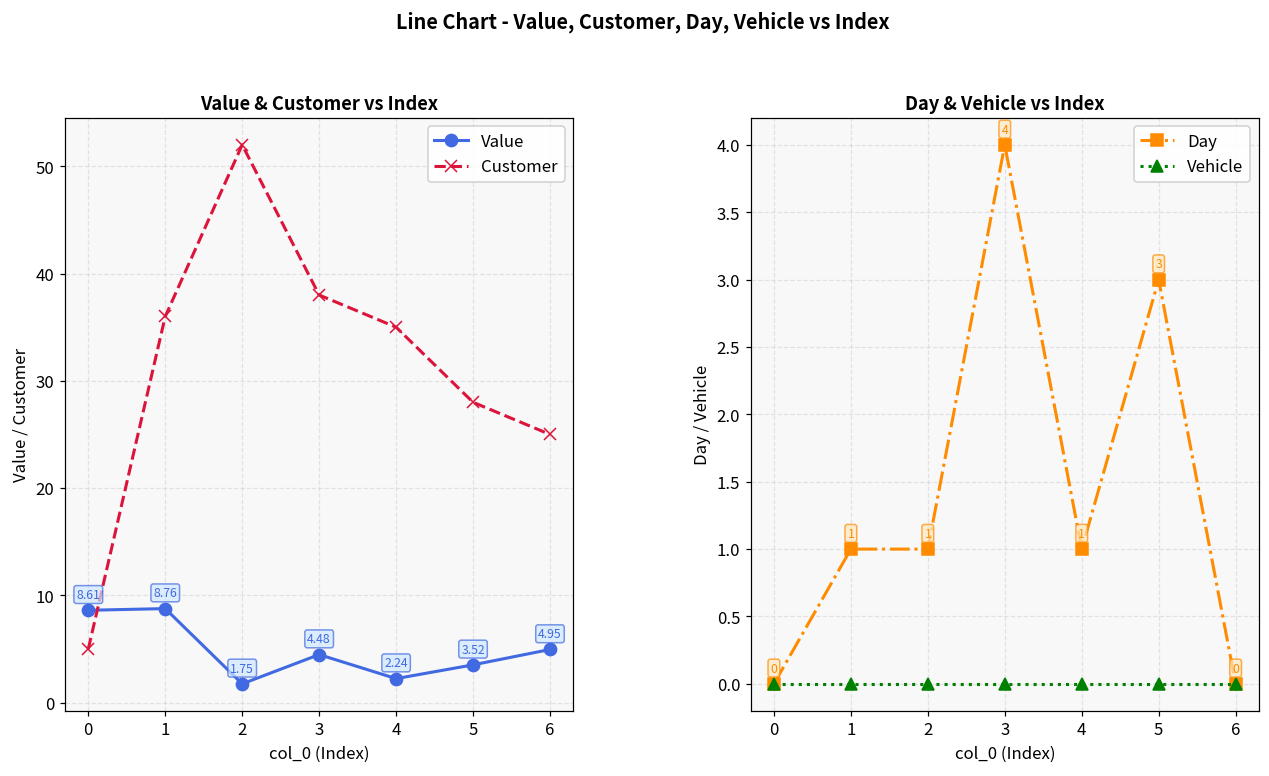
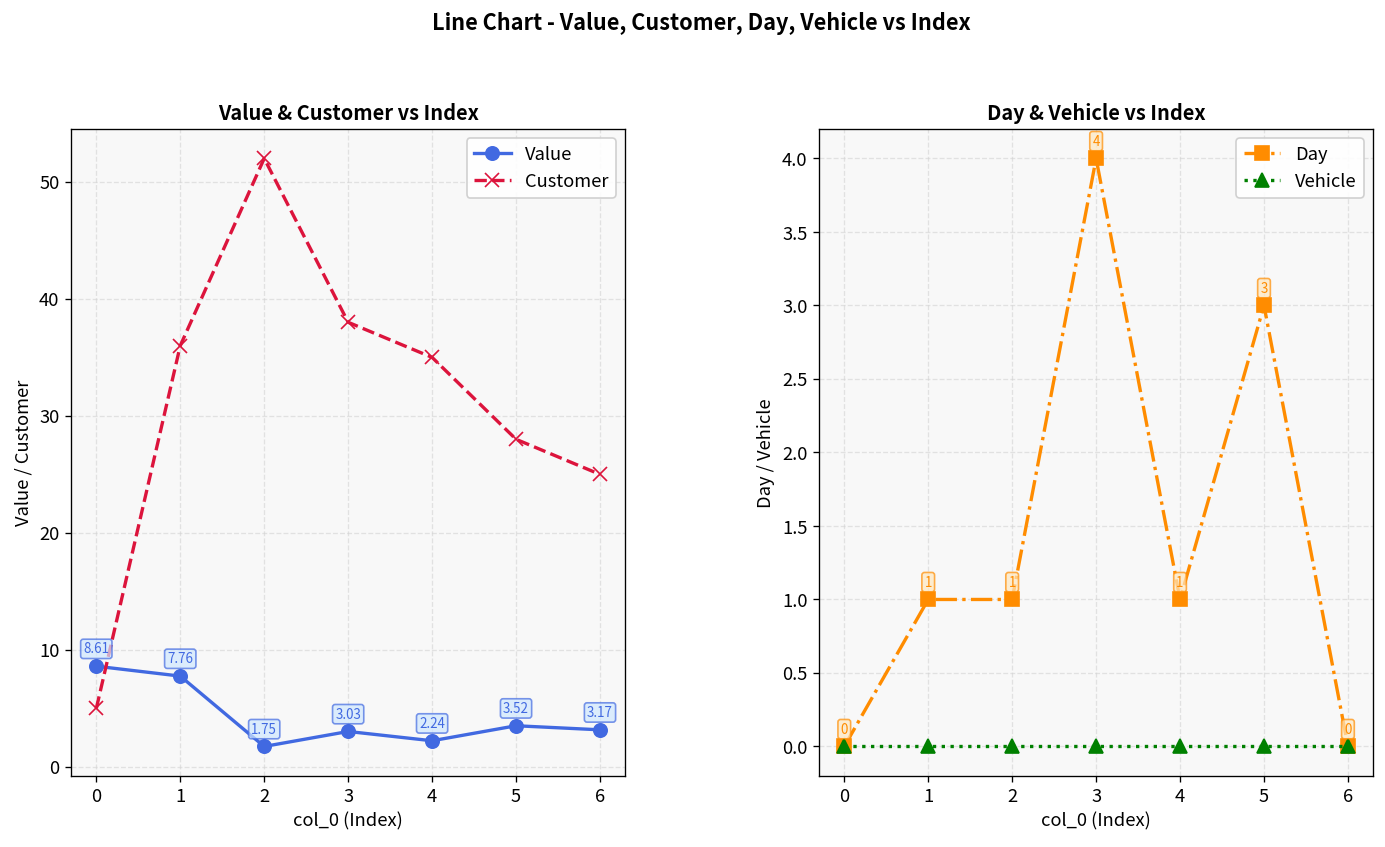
Value & Customer vs Index, Value, 1: 8.76 -> 7.76
Value & Customer vs Index, Value, 3: 4.48 -> 3.03
Value & Customer vs Index, Value, 6: 4.95 -> 3.17
